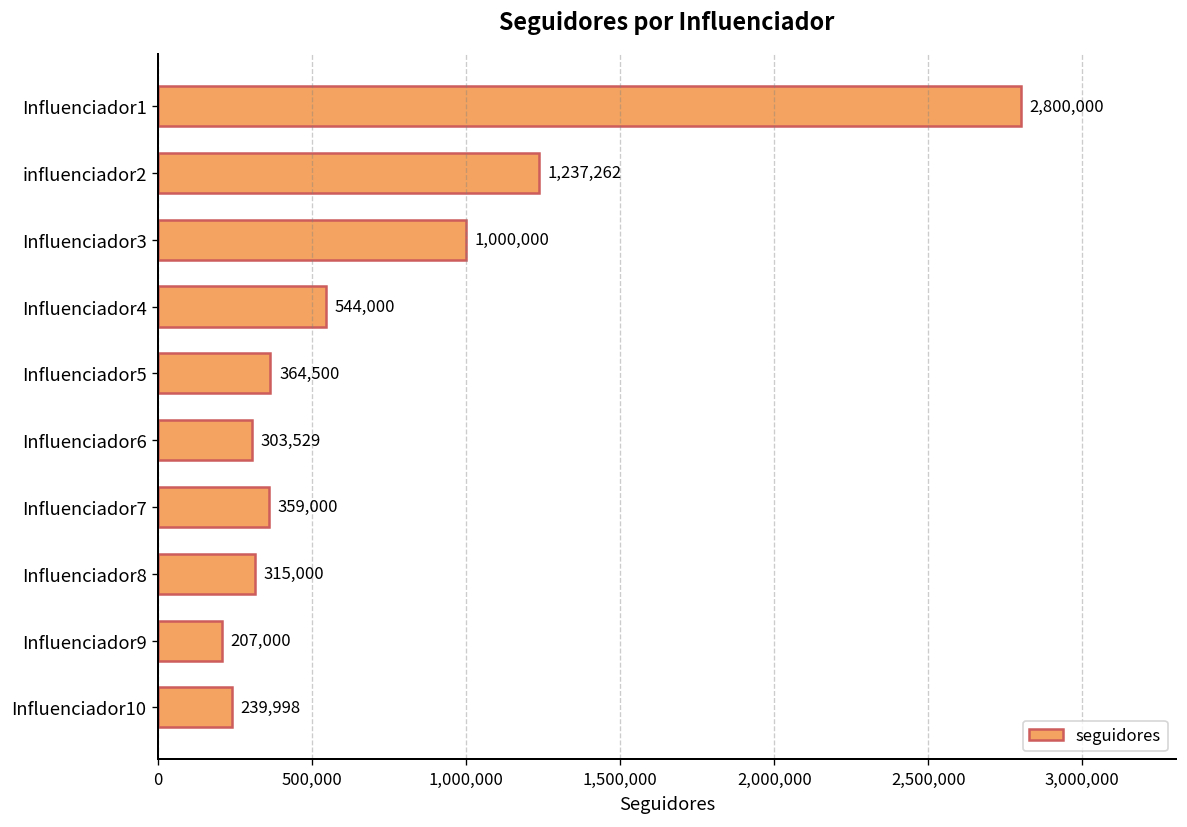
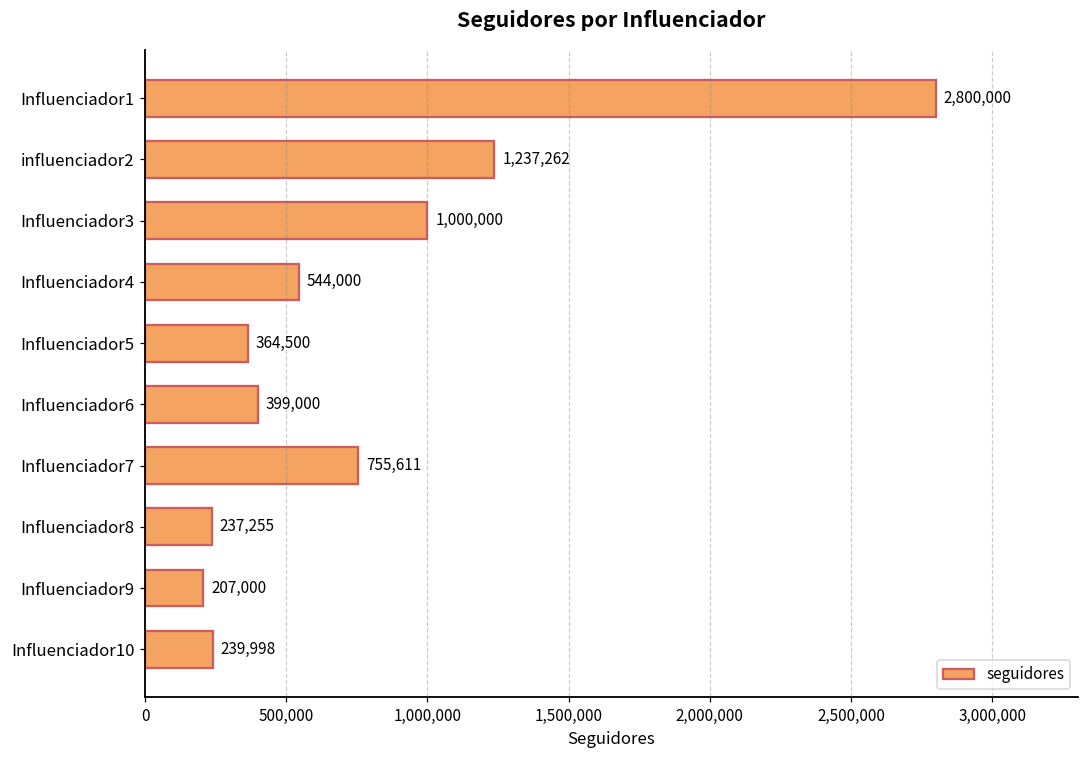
Influenciador6: 303,529 -> 399,000
Influenciador7: 359,000 -> 755,611
Influenciador8: 315,000 -> 237,255
